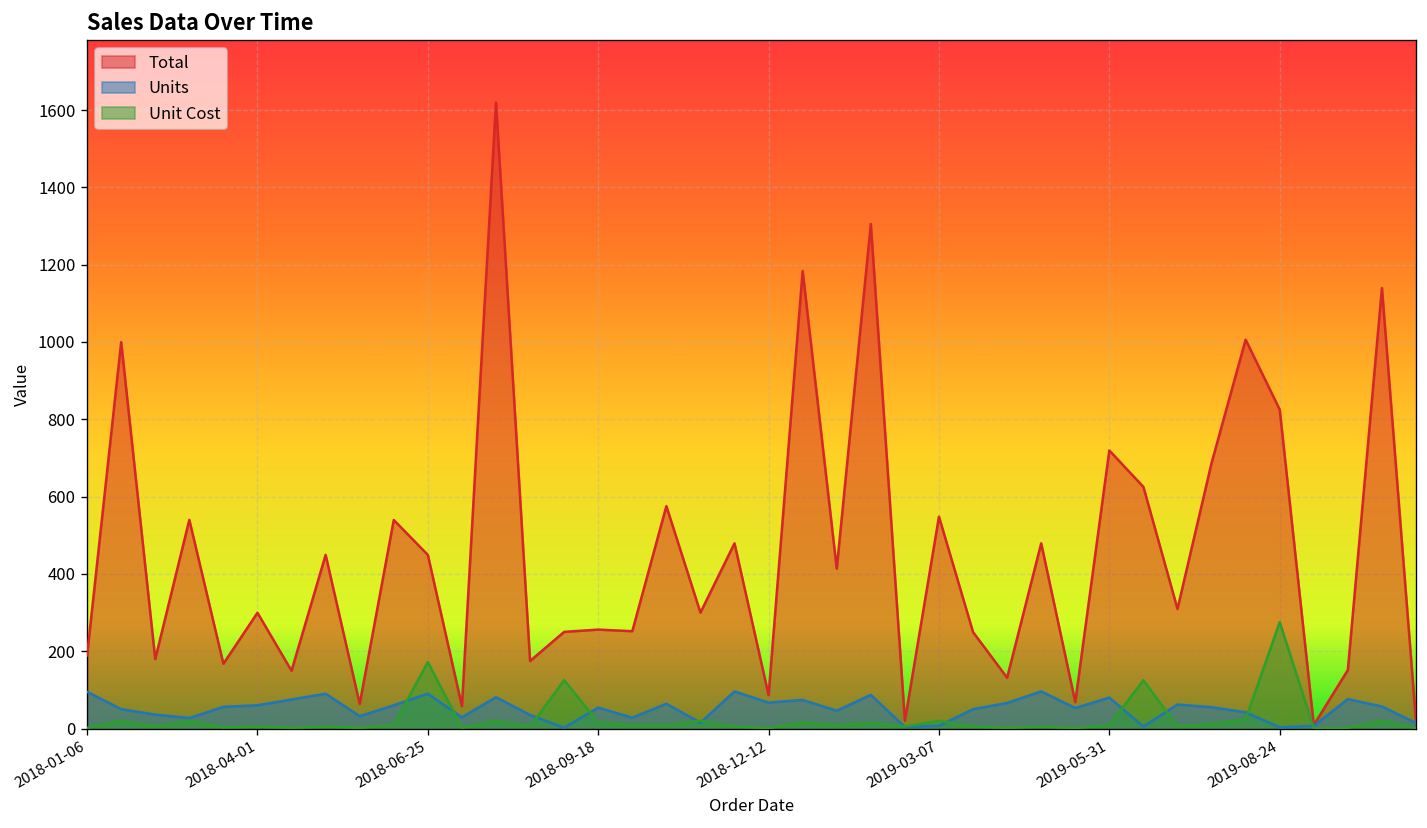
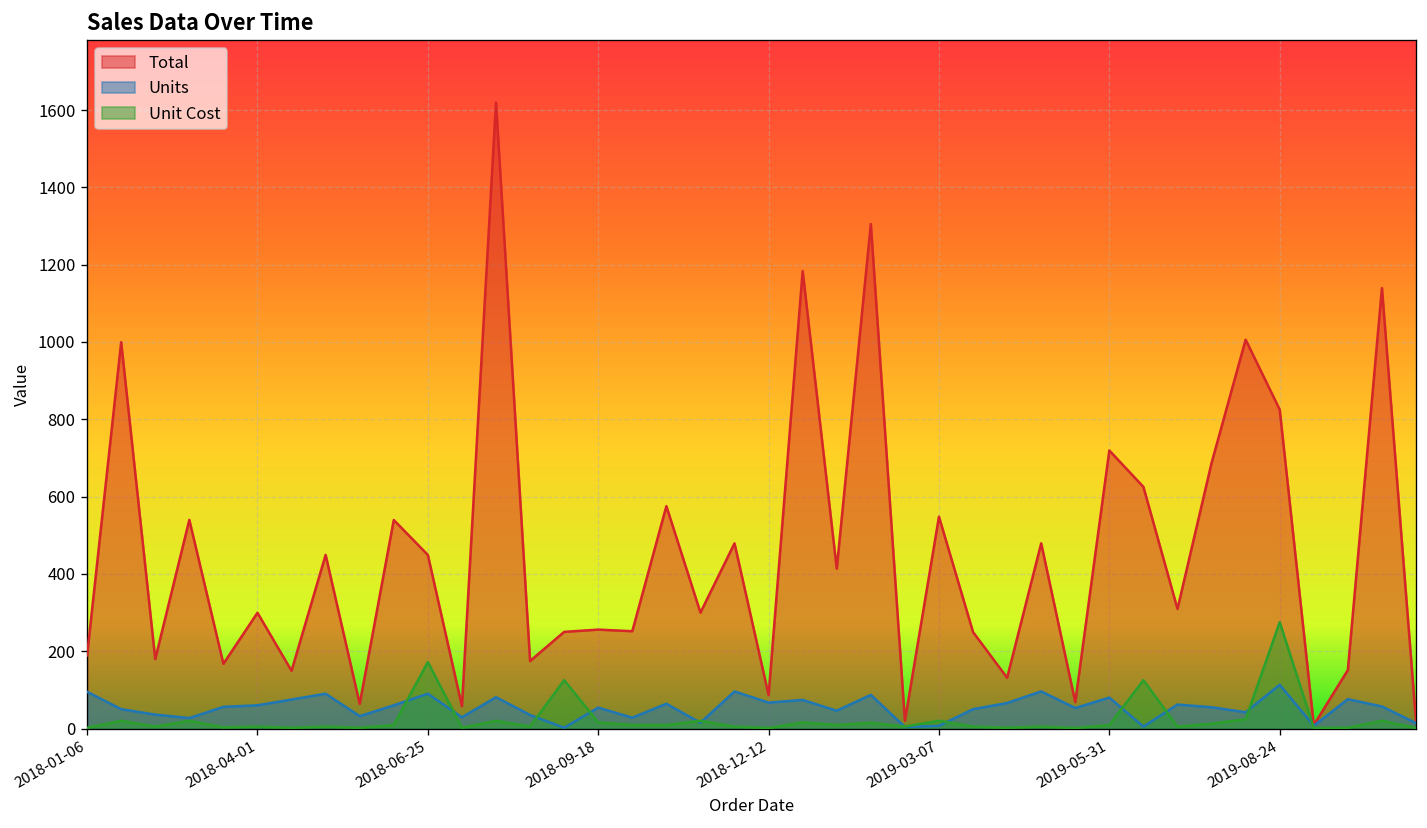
Units, 2019-08-24: 0 -> 110
